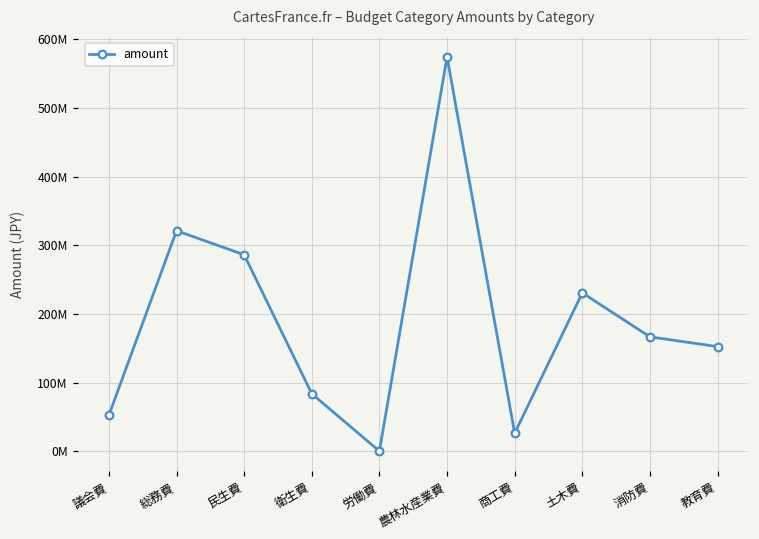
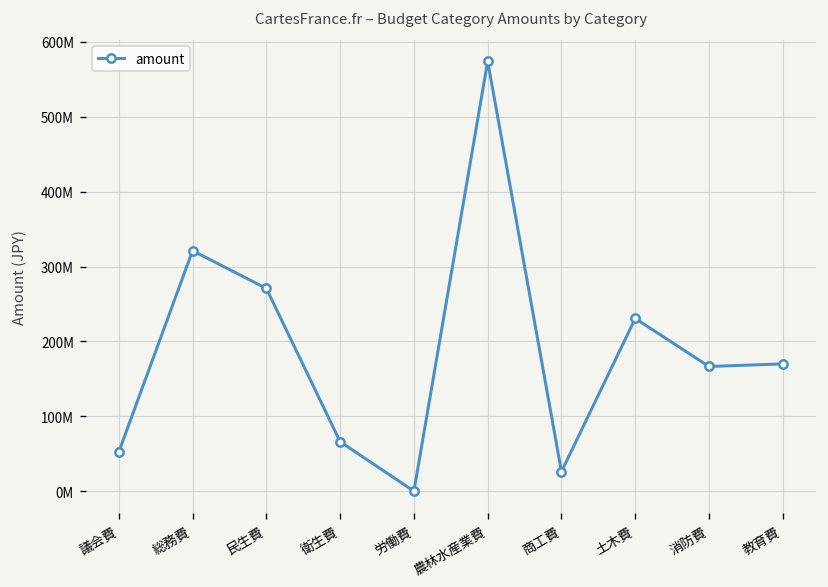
民生費: 290000000 -> 270000000
衛生費: 80000000 -> 70000000
教育費: 150000000 -> 170000000
